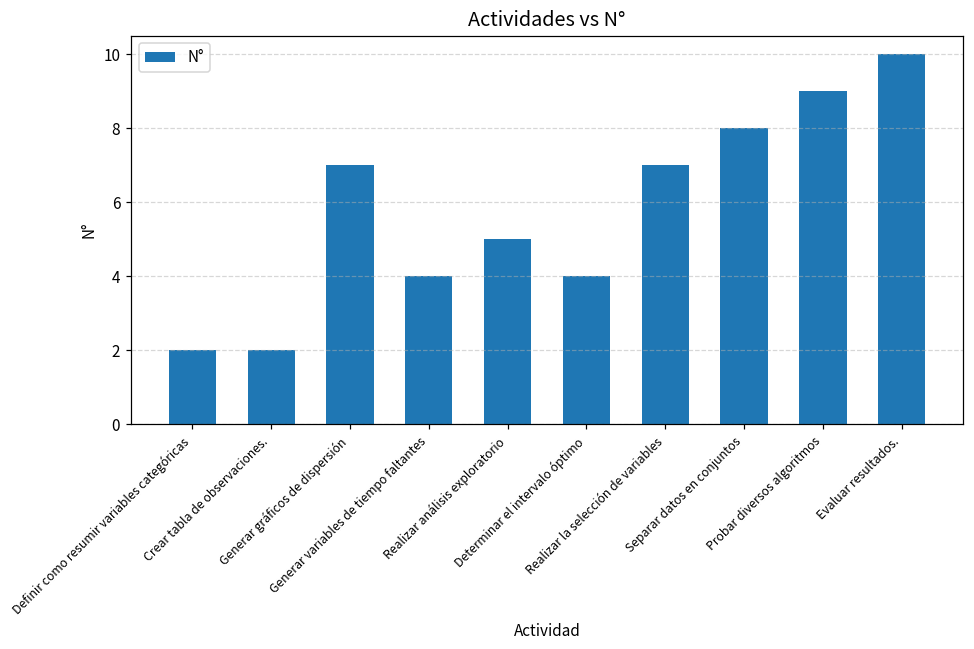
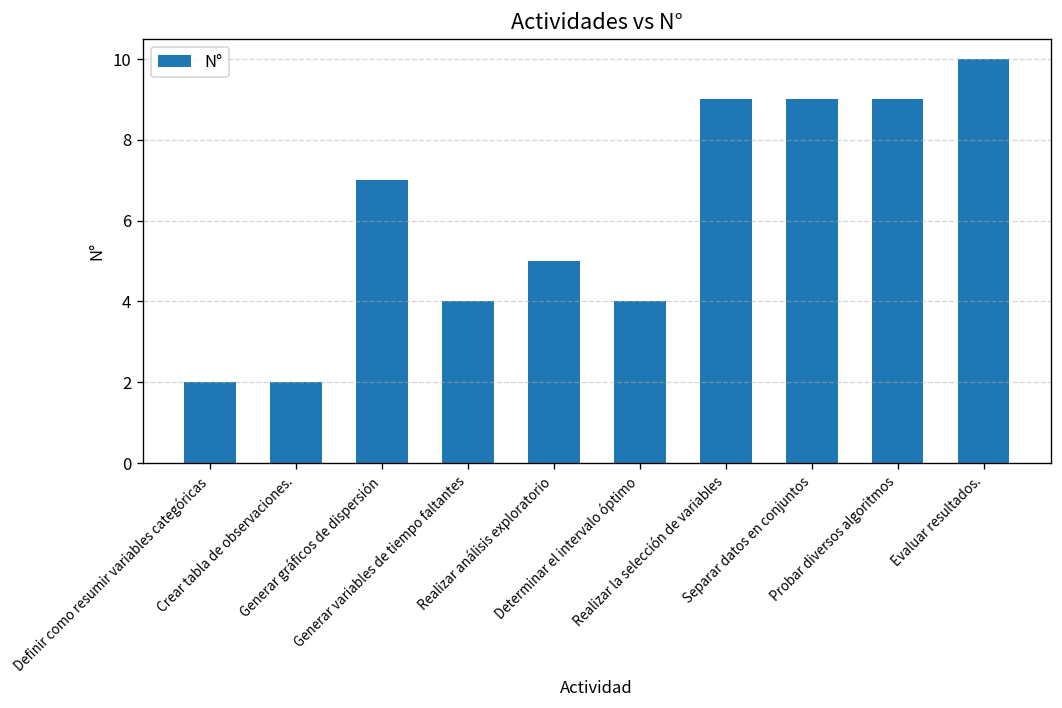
Realizar la selección de variables: 7 -> 9
Separar datos en conjuntos: 8 -> 9
